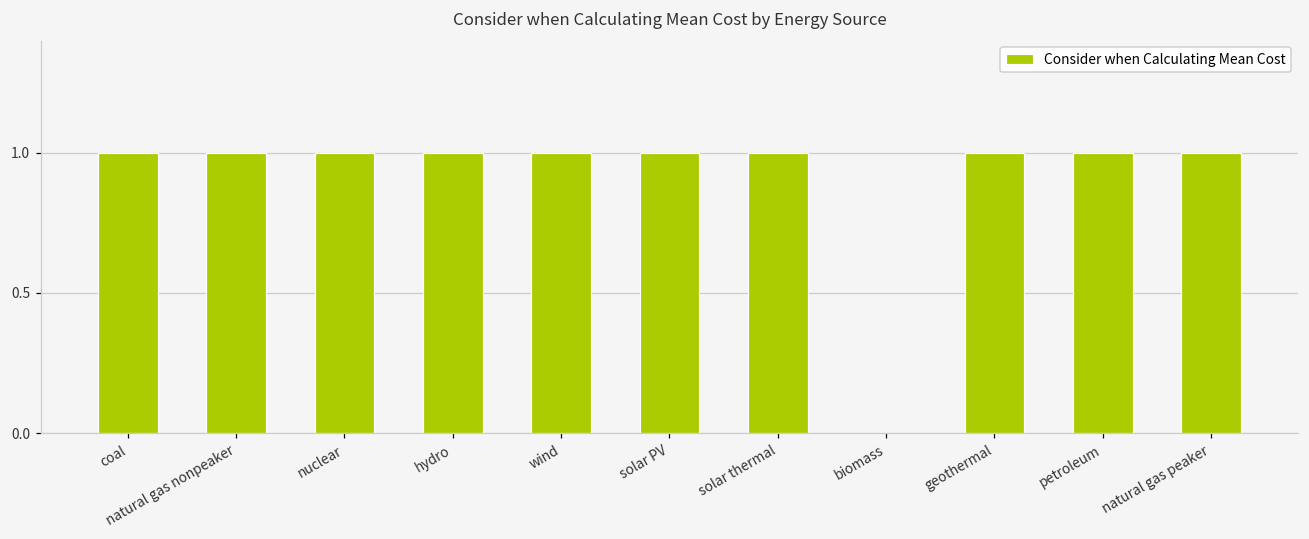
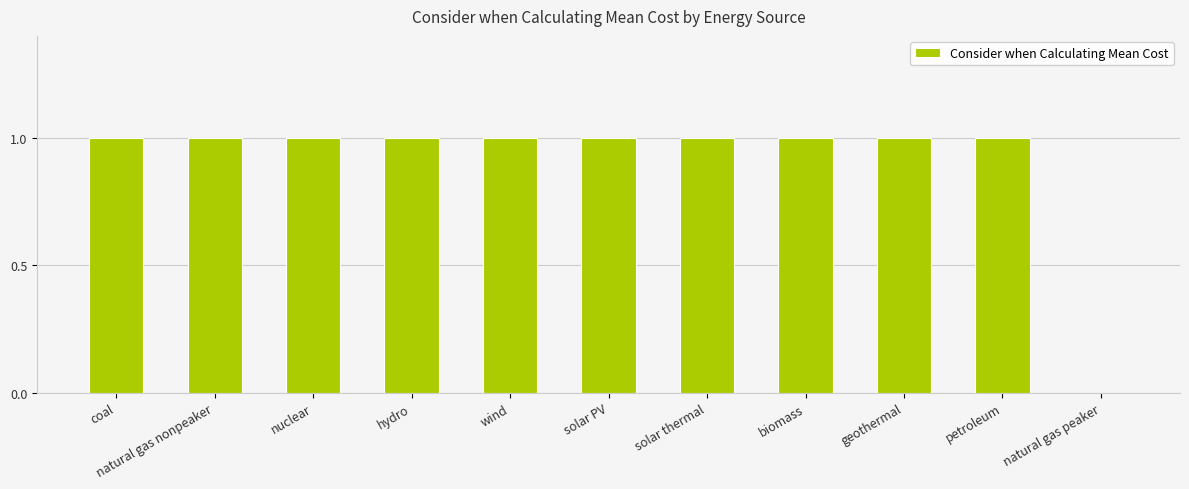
biomass: 0 -> 1
natural gas peaker: 1 -> 0
